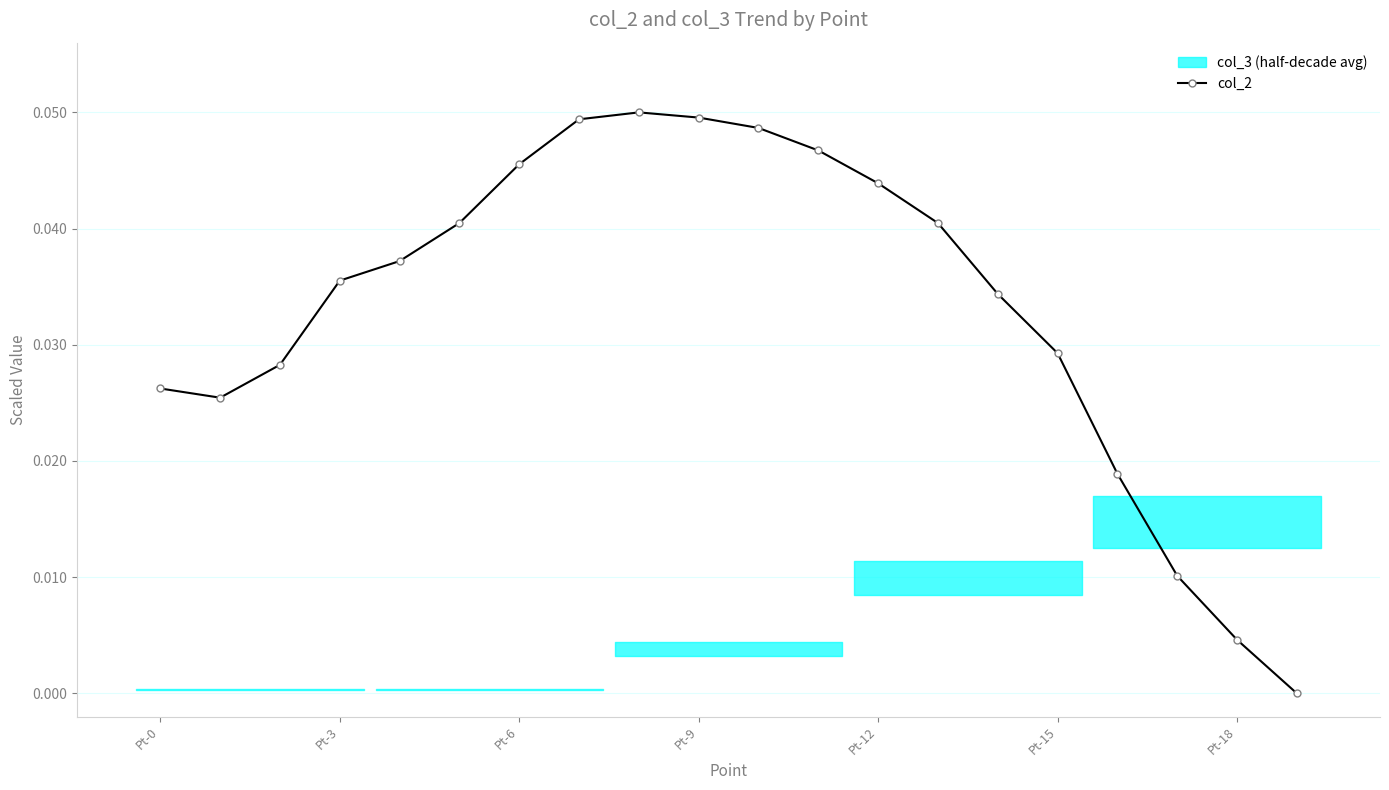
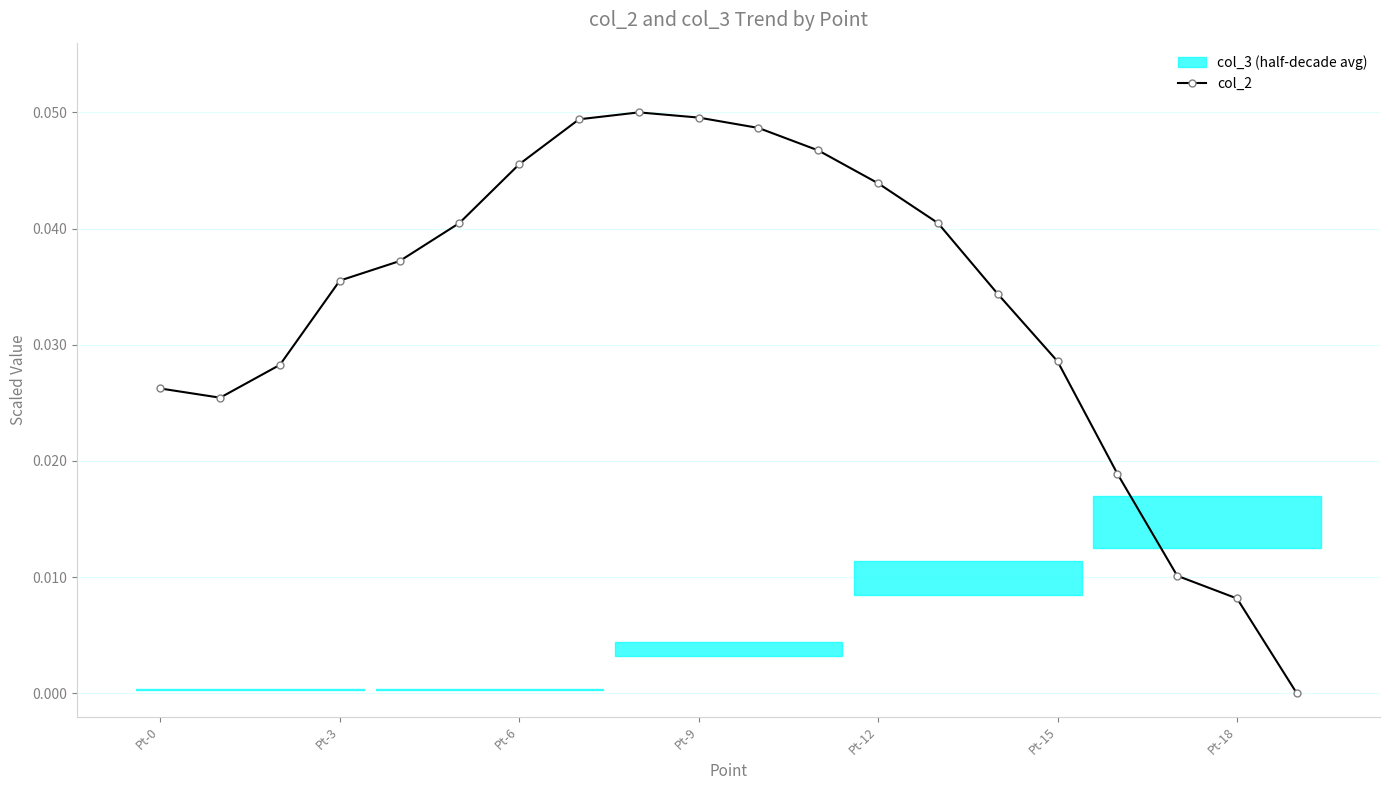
col_2, Pt-15: 0.0293 -> 0.0286
col_2, Pt-18: 0.0046 -> 0.0082
